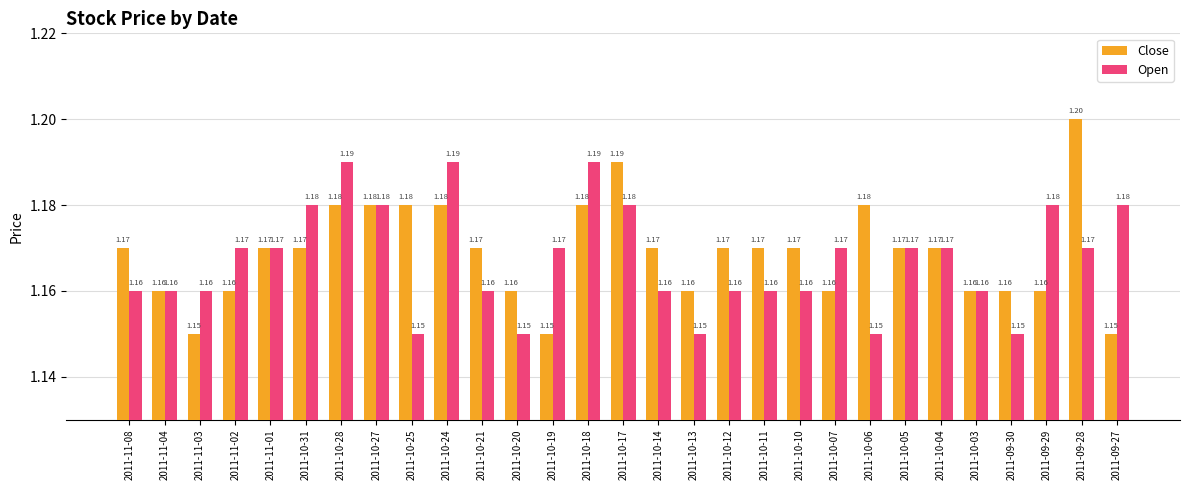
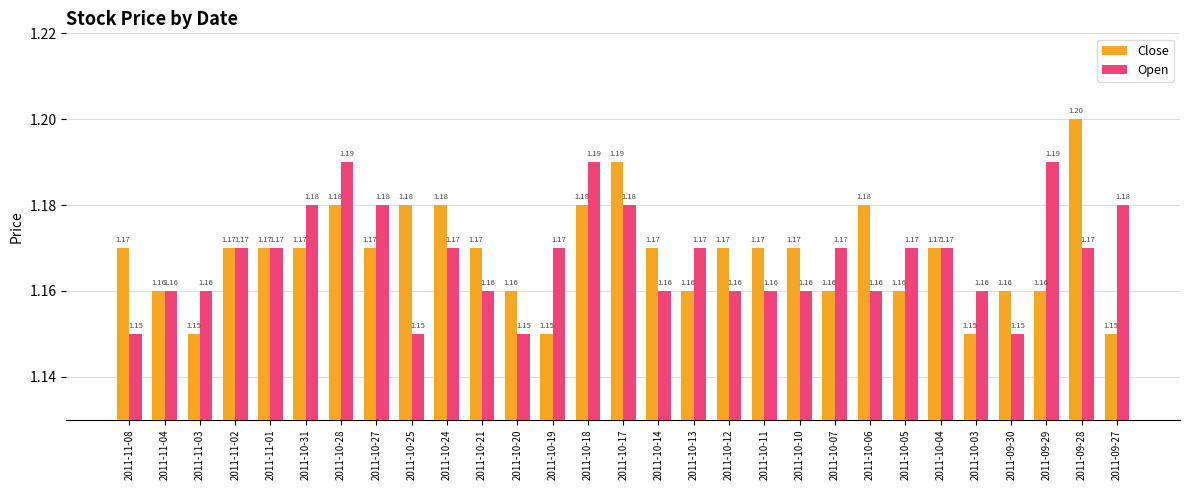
Open, 2011-11-08: 1.16 -> 1.15
Close, 2011-11-02: 1.16 -> 1.17
Close, 2011-10-27: 1.18 -> 1.17
Open, 2011-10-24: 1.19 -> 1.17
Open, 2011-10-13: 1.15 -> 1.17
Open, 2011-10-06: 1.15 -> 1.16
Close, 2011-10-05: 1.17 -> 1.16
Close, 2011-10-03: 1.16 -> 1.15
Open, 2011-09-29: 1.18 -> 1.19
